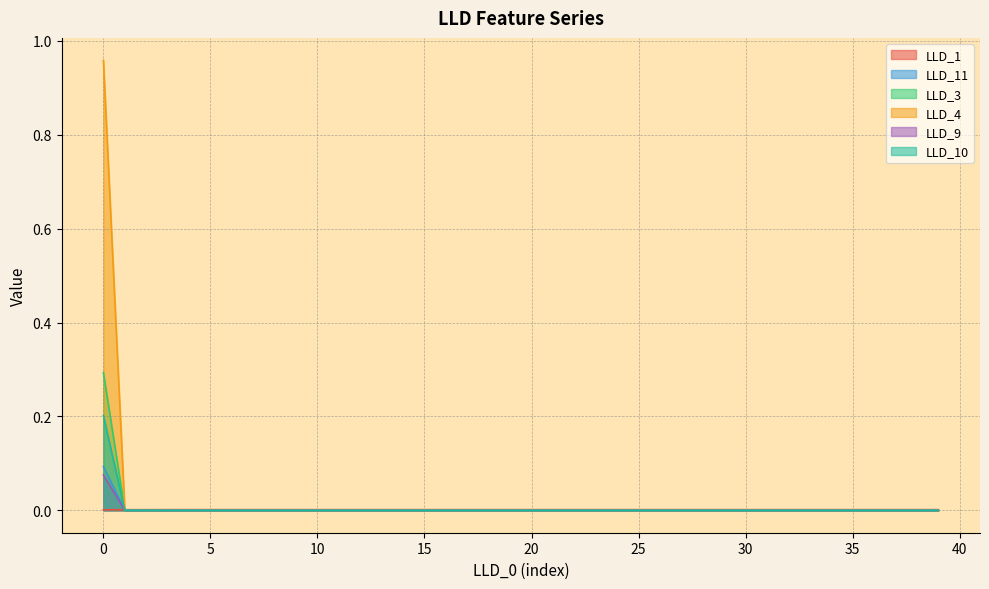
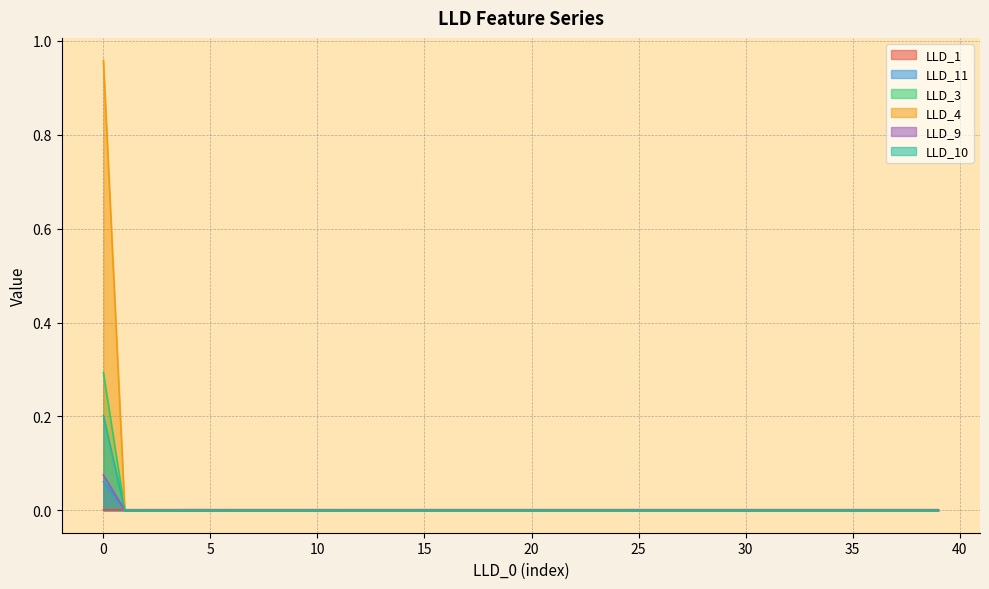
LLD_11, 0: 0.09 -> 0.06
